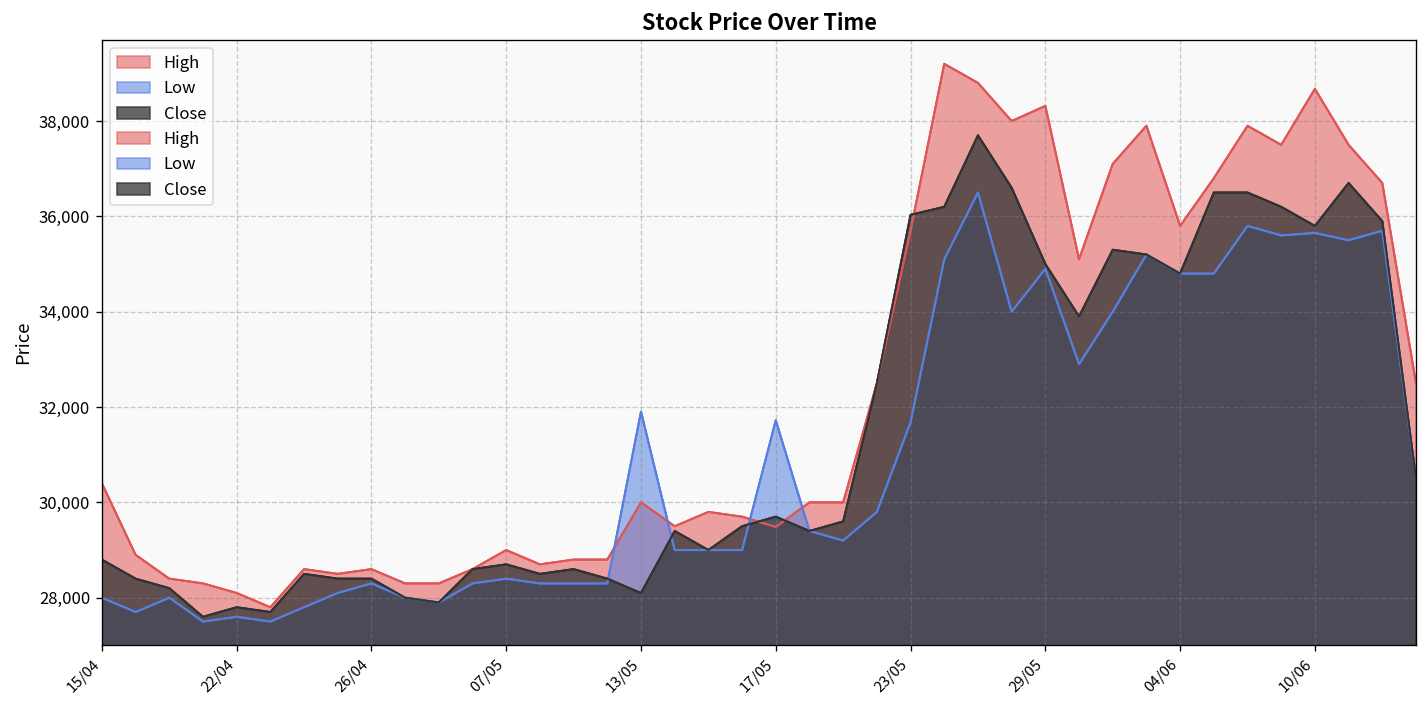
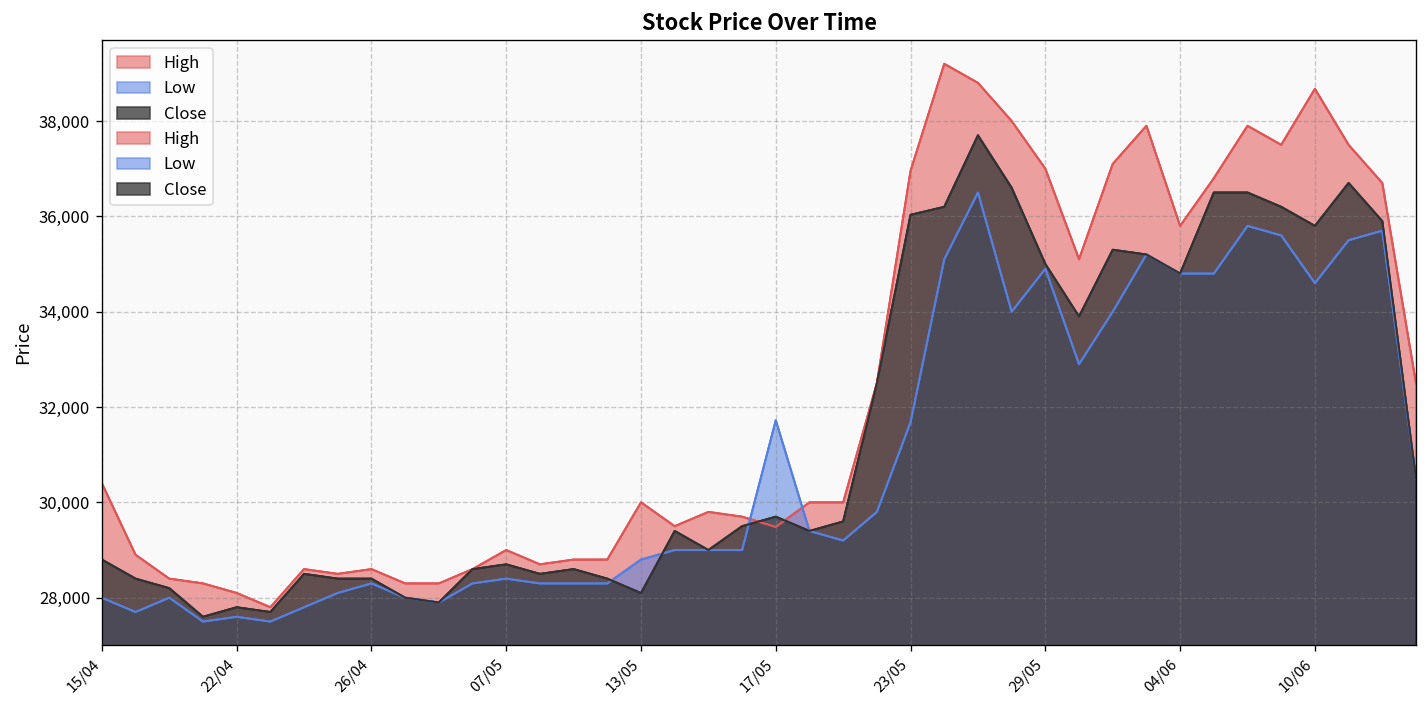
Low, 13/05: 31,900 -> 28,800
High, 23/05: 35,700 -> 37,000
High, 29/05: 38,300 -> 37,000
Low, 10/06: 35,700 -> 34,600
